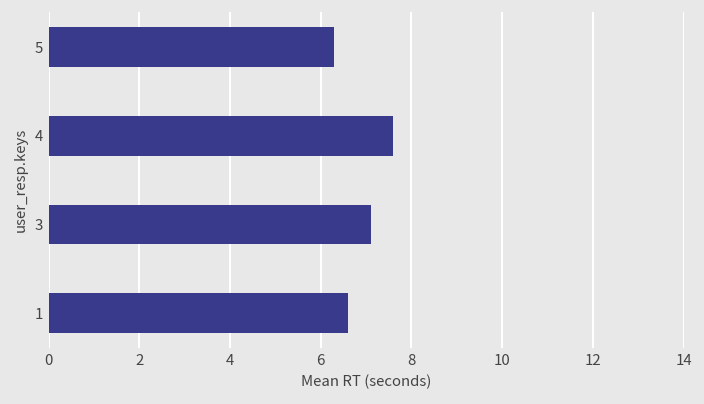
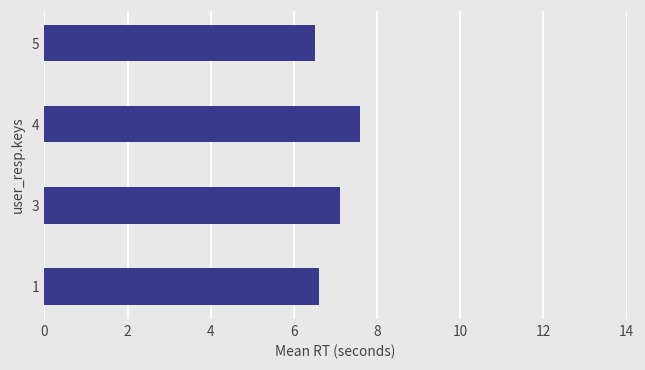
5: 6.3 -> 6.5
